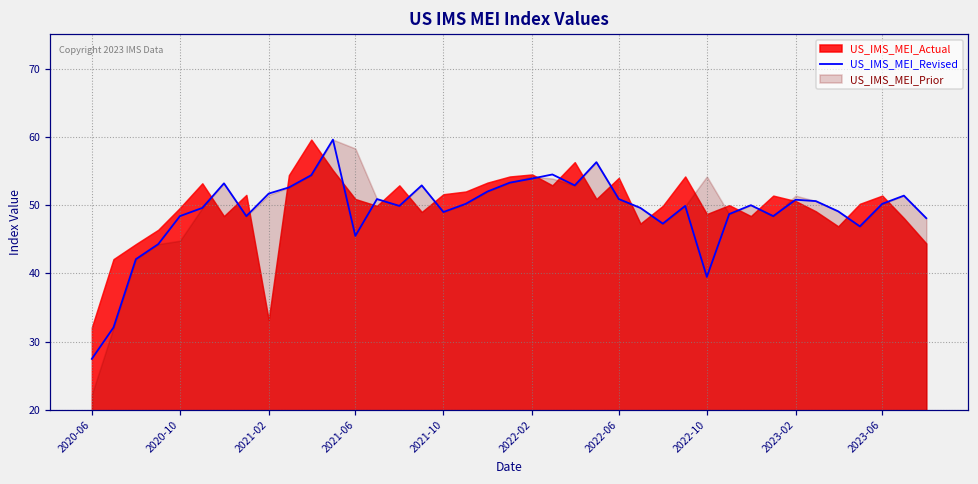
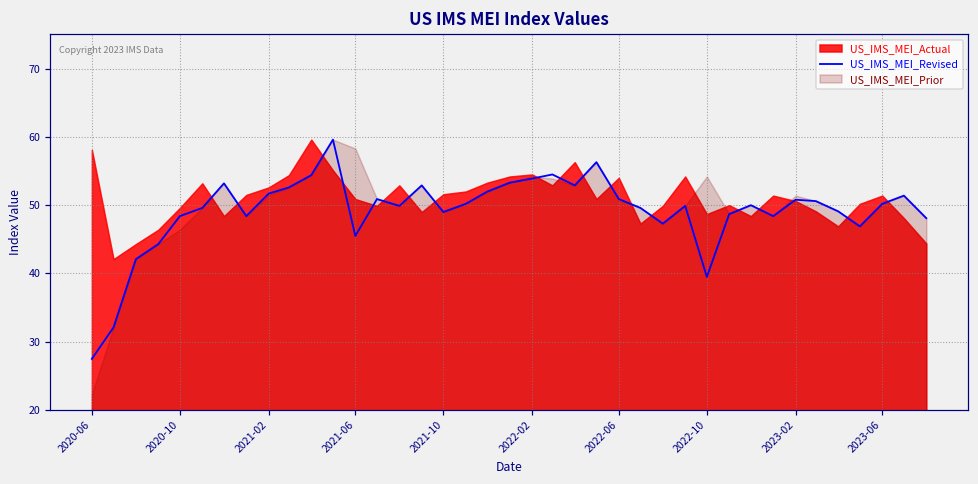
US_IMS_MEI_Actual, 2020-06: 32 -> 58
US_IMS_MEI_Prior, 2020-10: 45 -> 46
US_IMS_MEI_Actual, 2021-02: 33 -> 53
